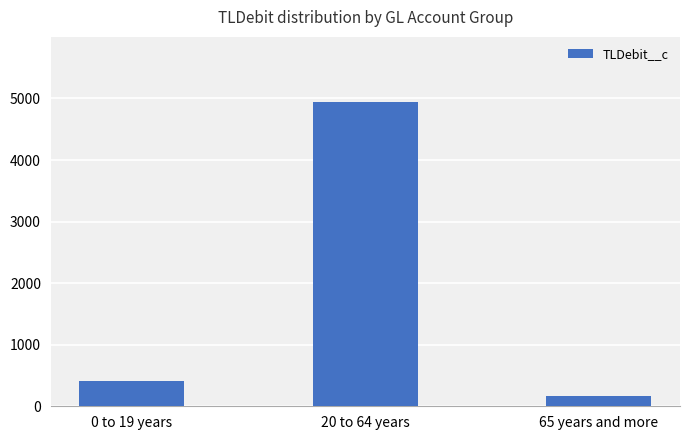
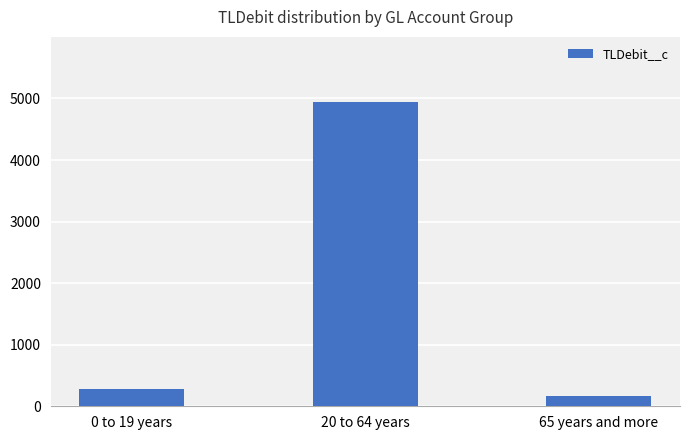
0 to 19 years: 400 -> 300
